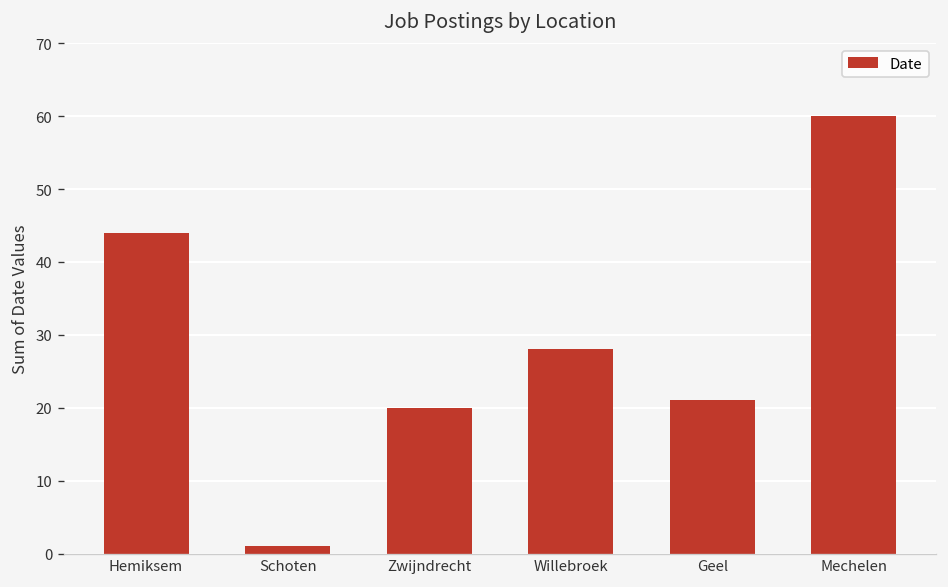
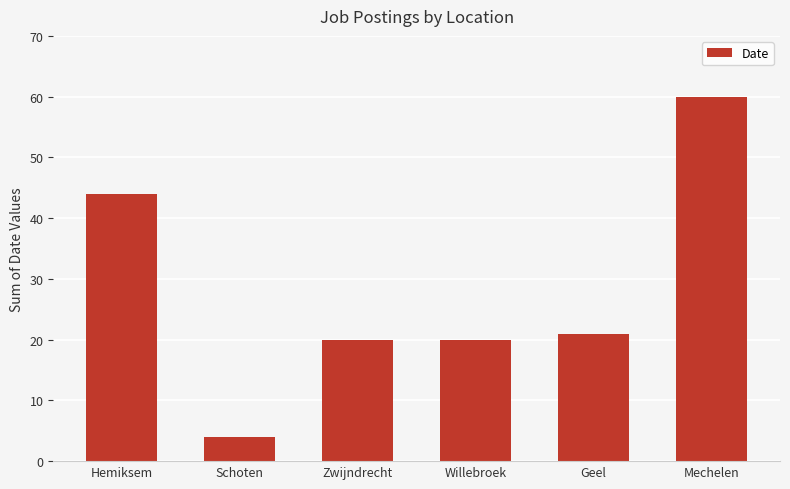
Schoten: 1 -> 4
Willebroek: 28 -> 20
